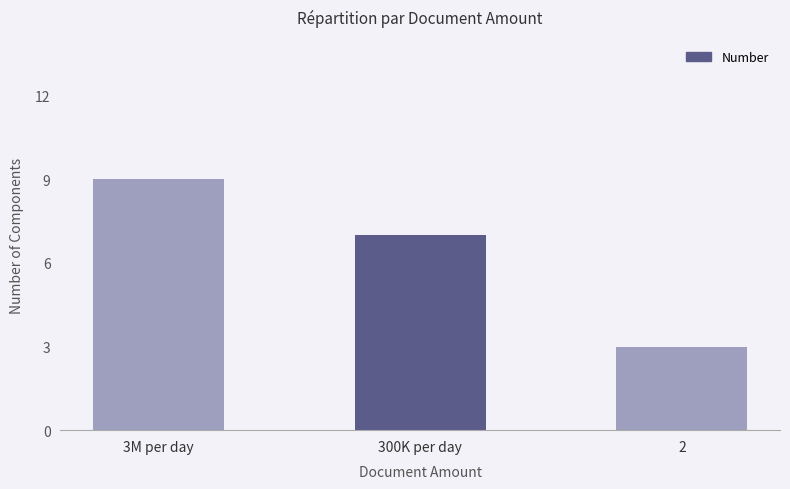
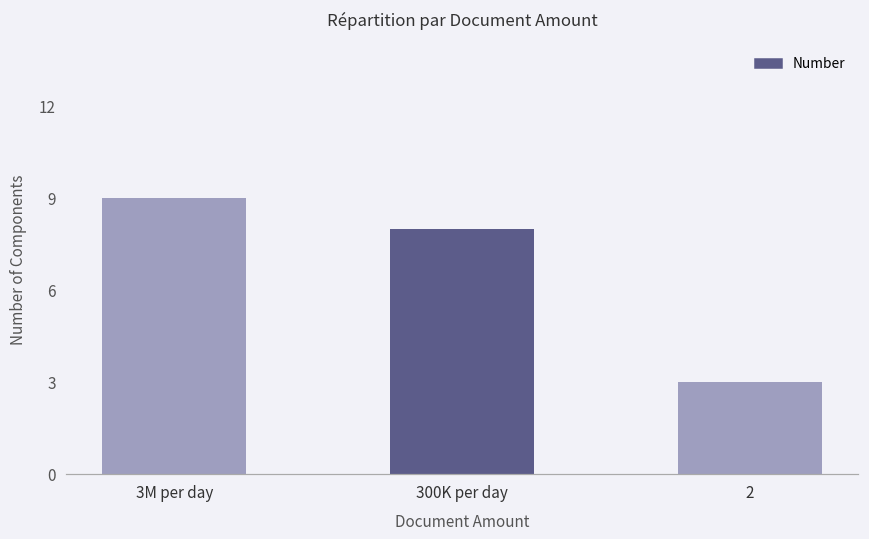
300K per day: 7 -> 8
